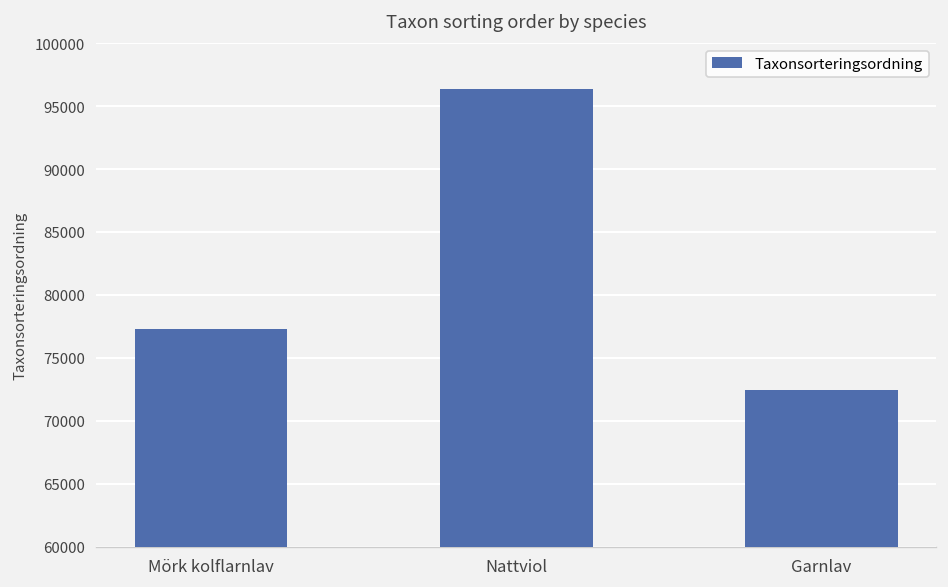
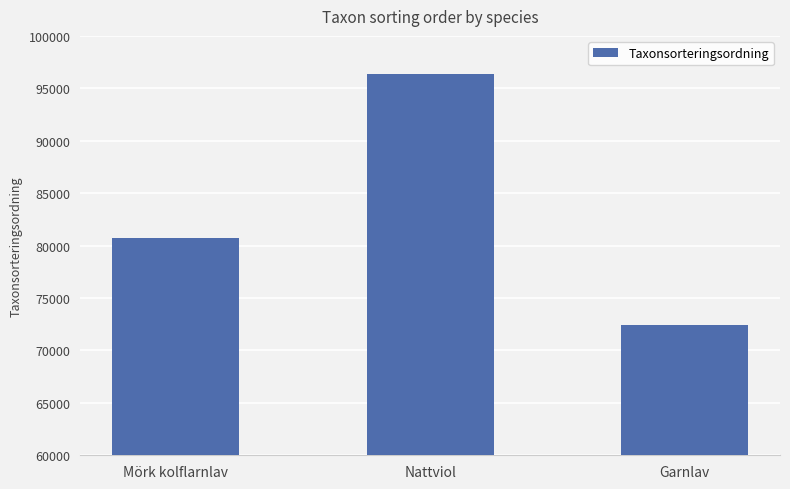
Mörk kolflarnlav: 77300 -> 80700
